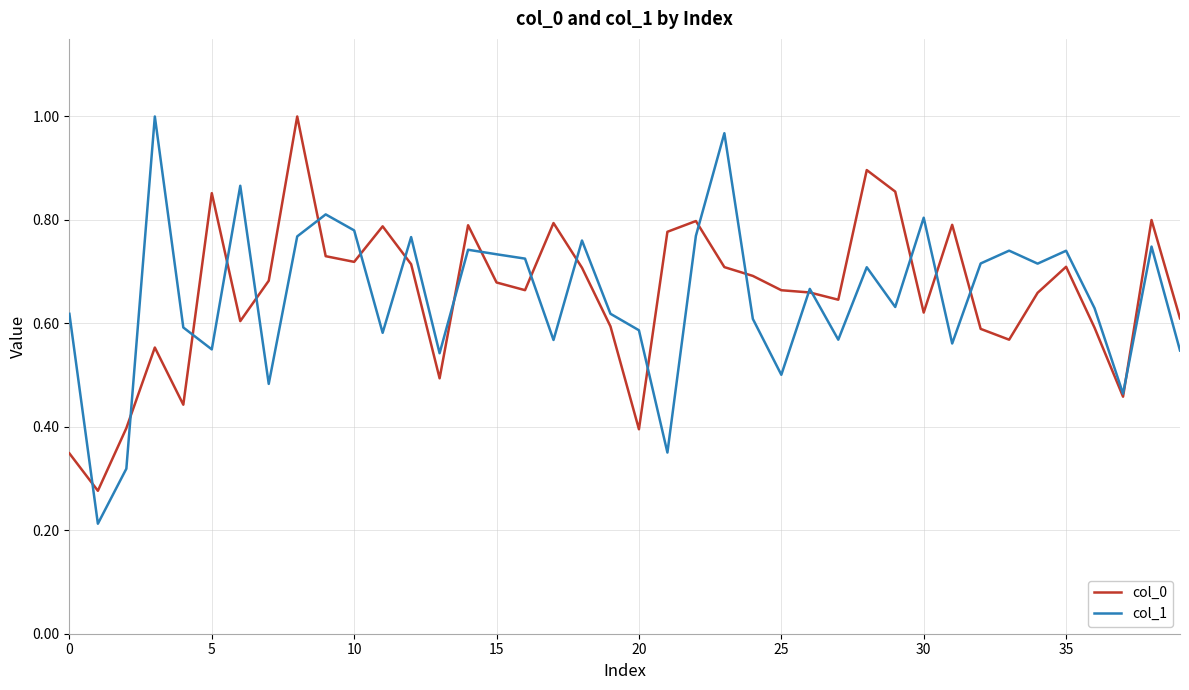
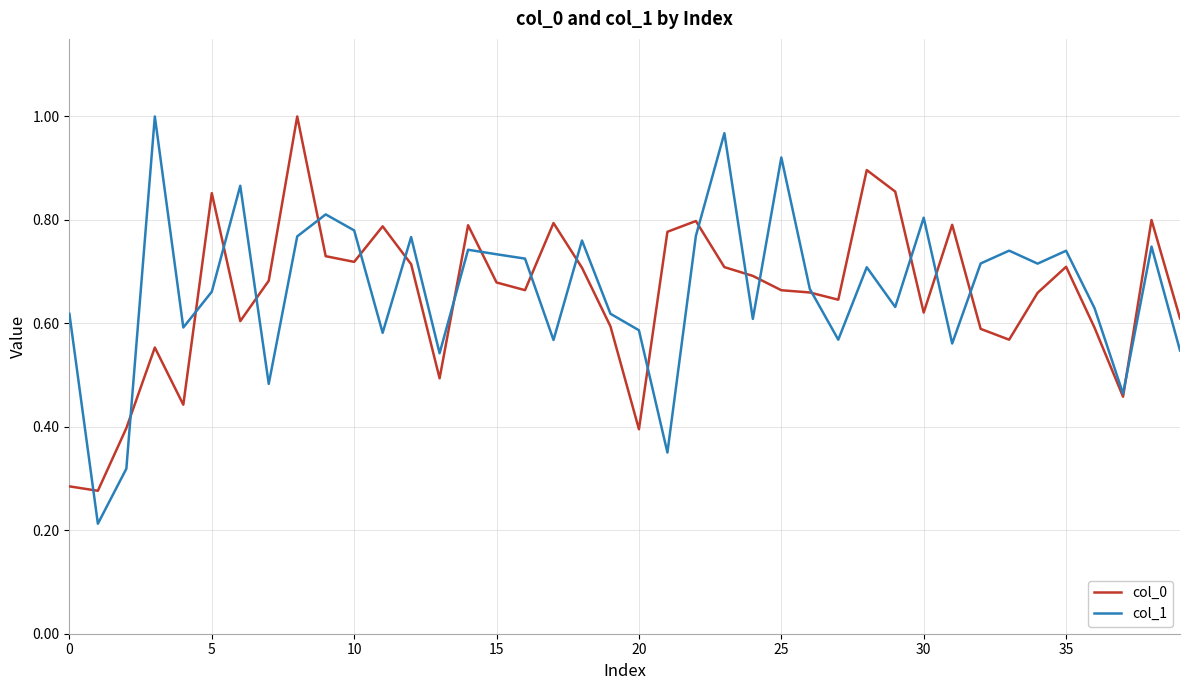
col_0, 0: 0.35 -> 0.28
col_1, 5: 0.55 -> 0.66
col_1, 25: 0.50 -> 0.92
